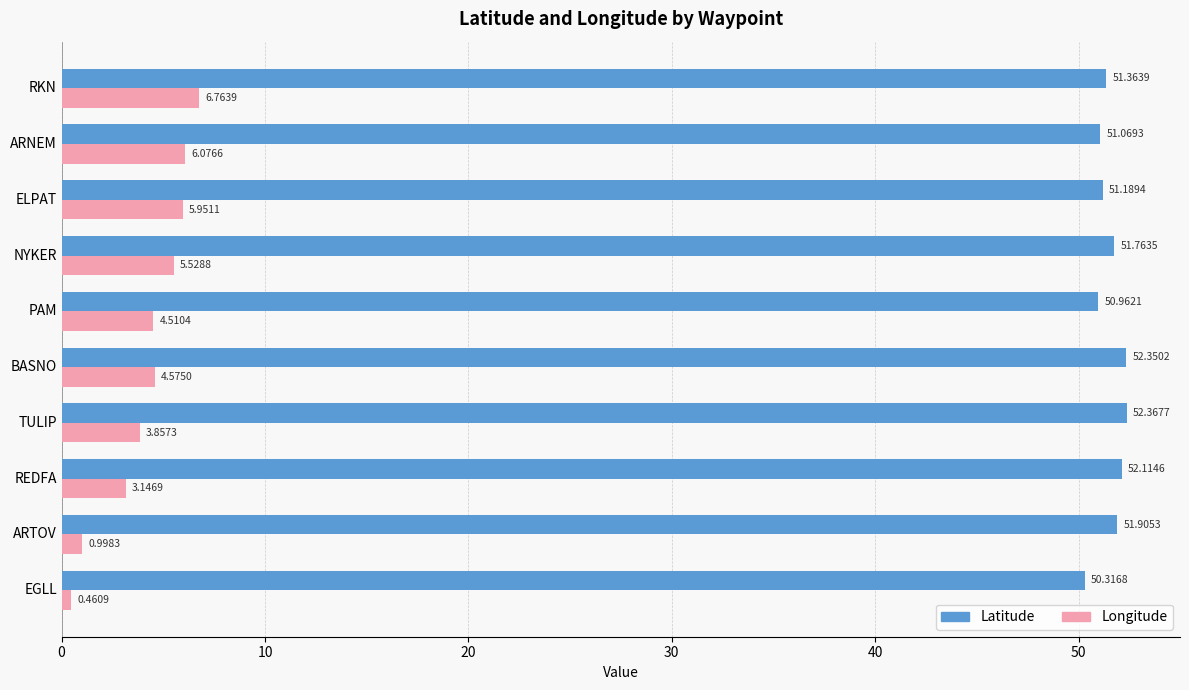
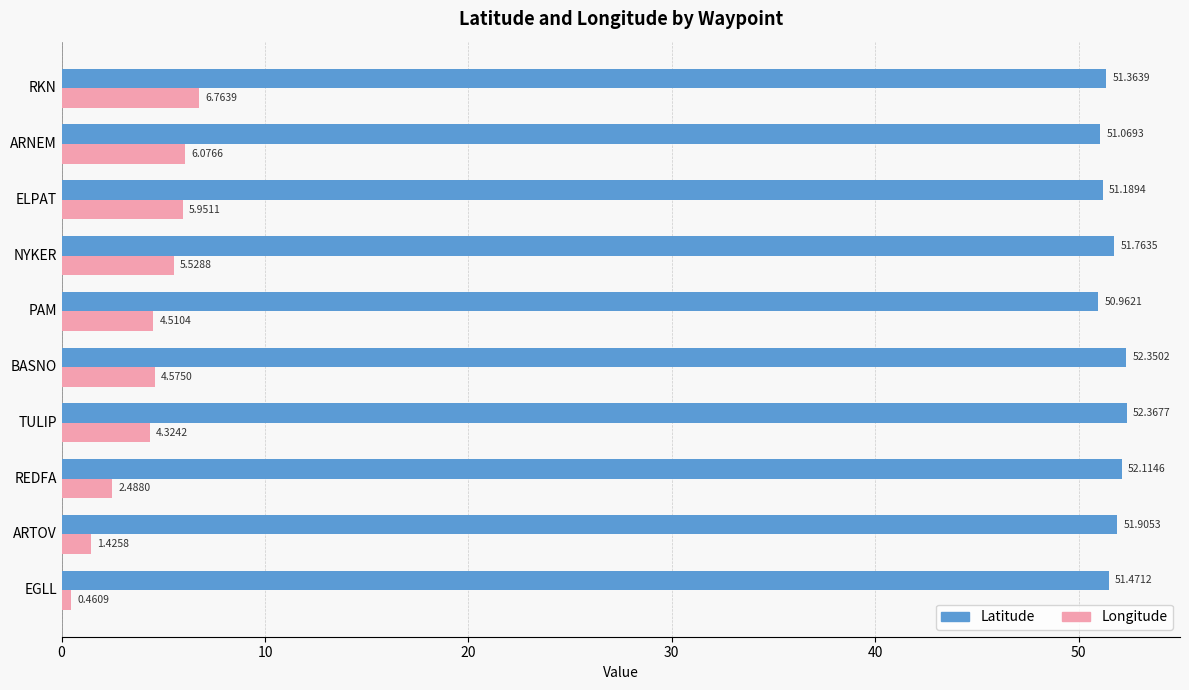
Longitude, TULIP: 3.8573 -> 4.3242
Longitude, REDFA: 3.1469 -> 2.4880
Longitude, ARTOV: 0.9983 -> 1.4258
Latitude, EGLL: 50.3168 -> 51.4712
